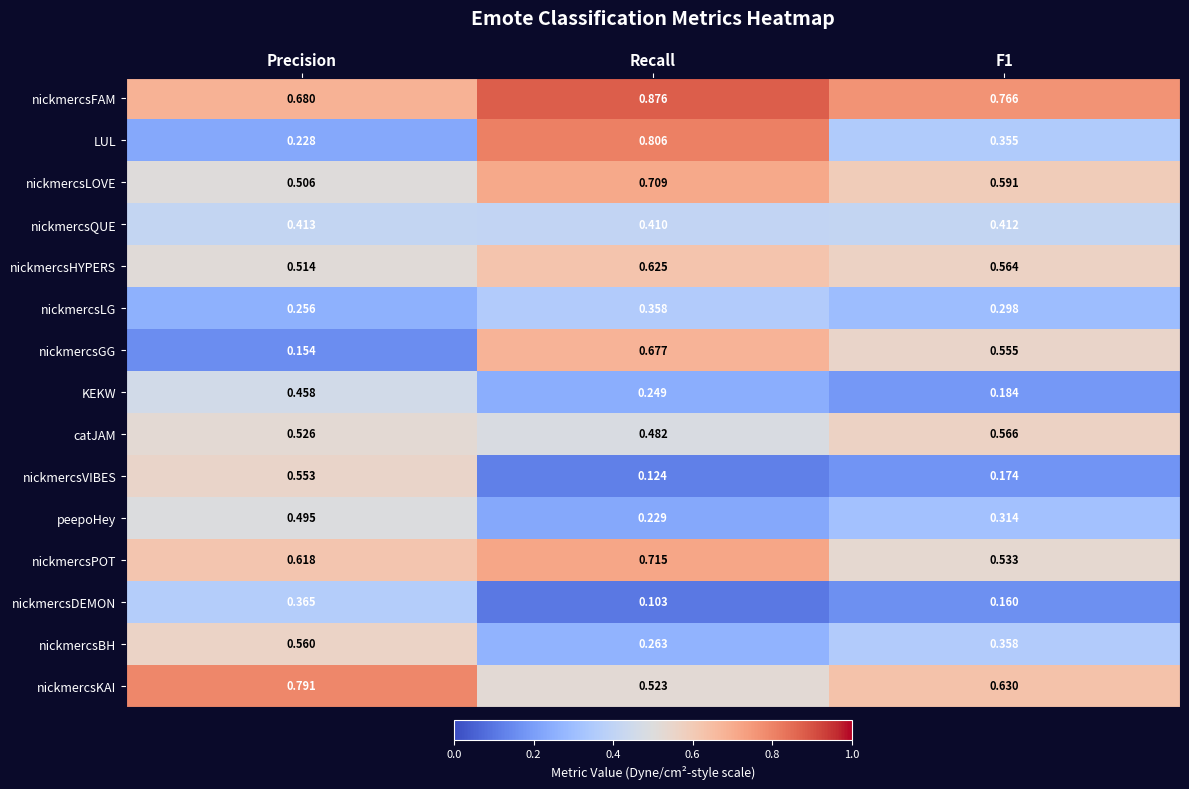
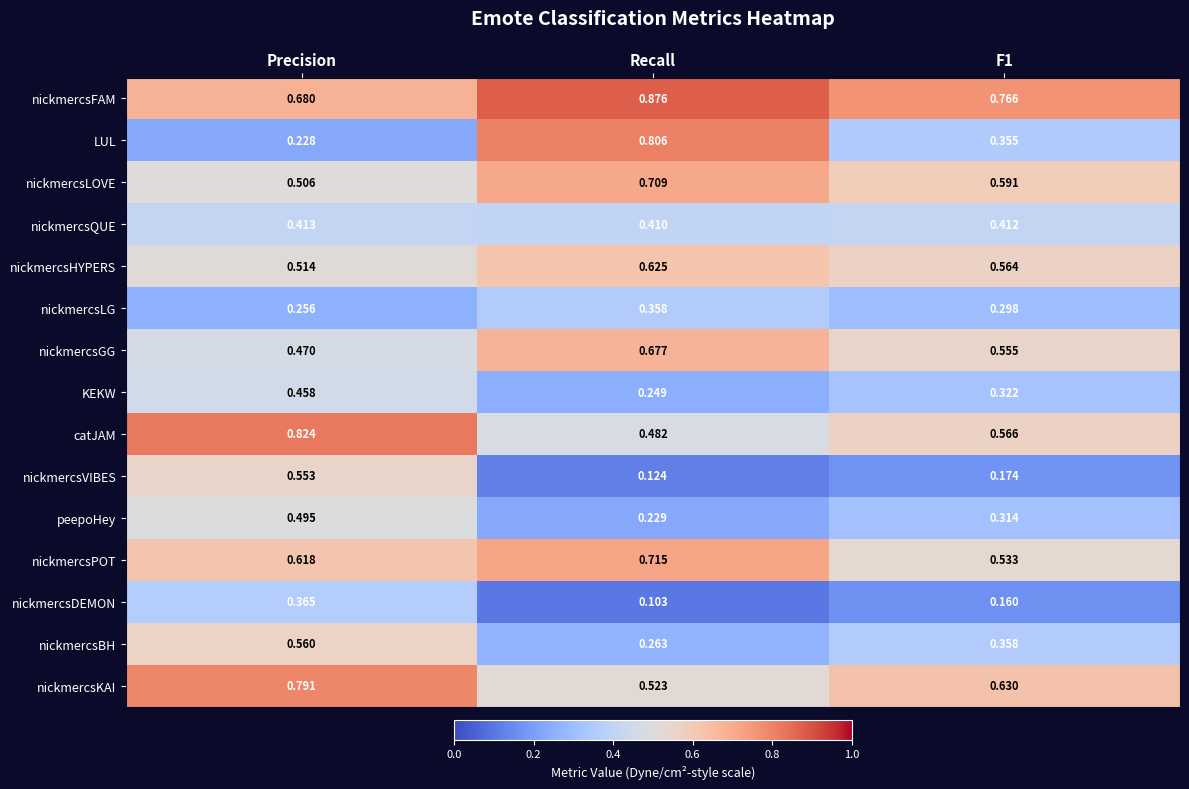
nickmercsGG, Precision: 0.154 -> 0.470
KEKW, F1: 0.184 -> 0.322
catJAM, Precision: 0.526 -> 0.824
